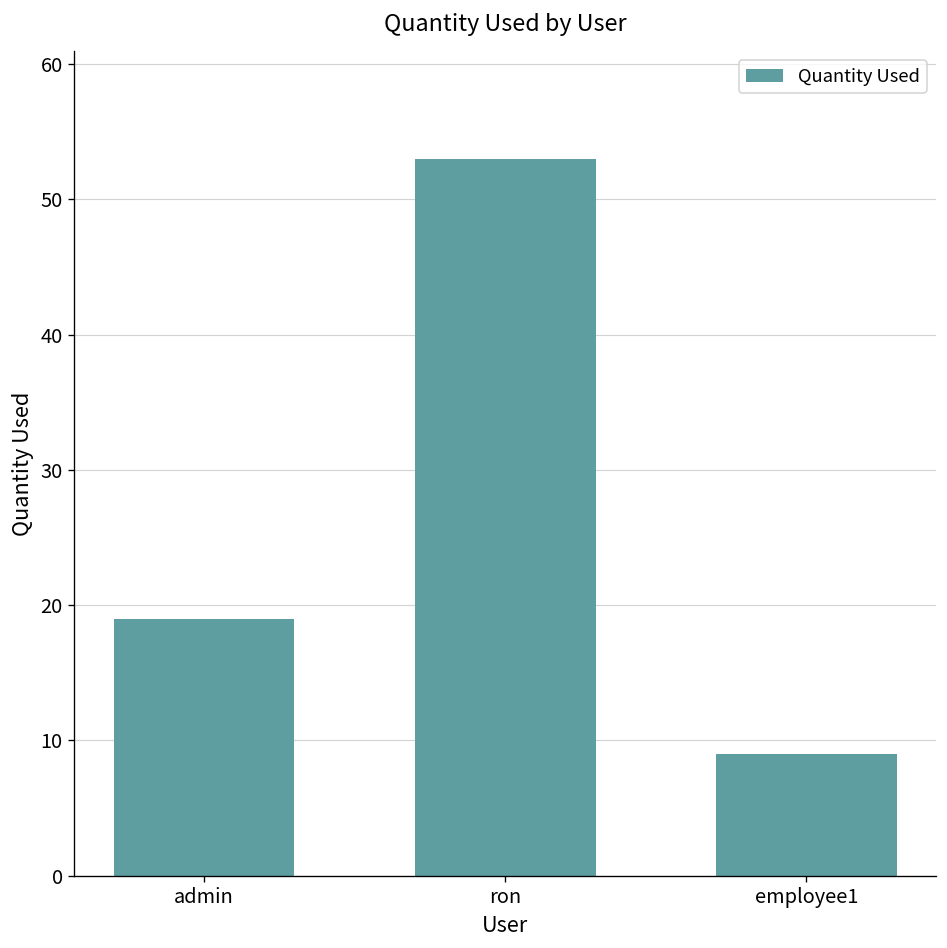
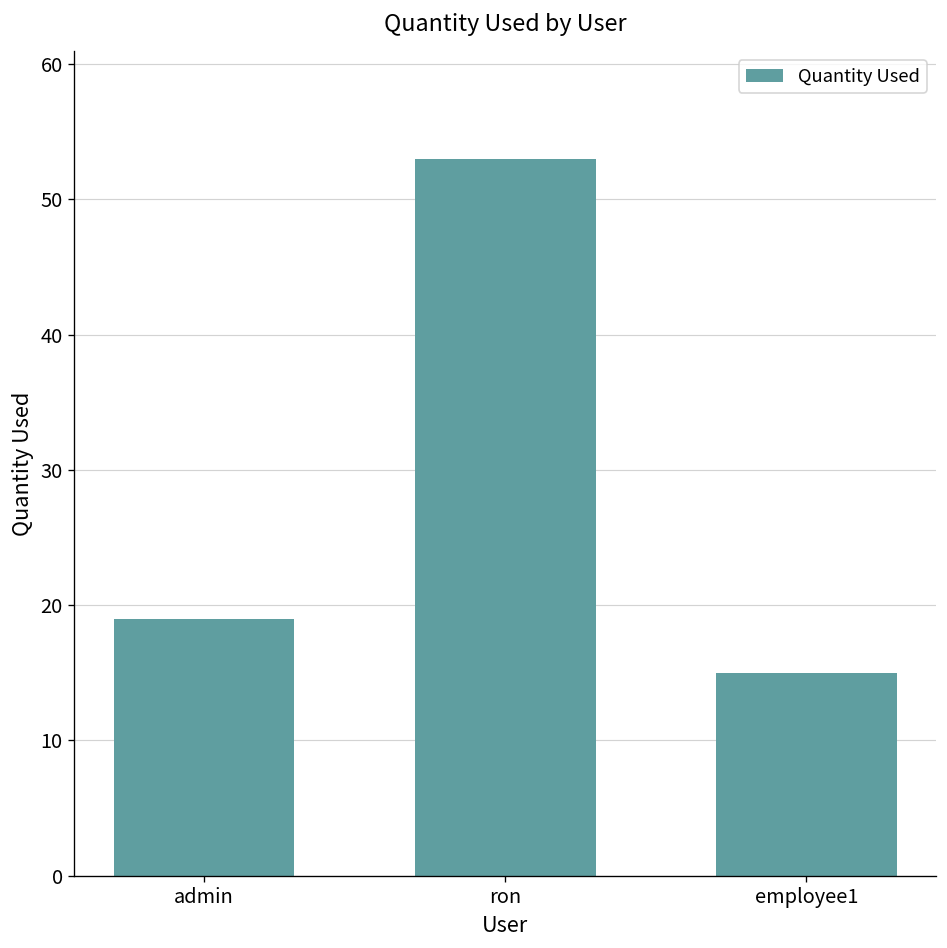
employee1: 9 -> 15
